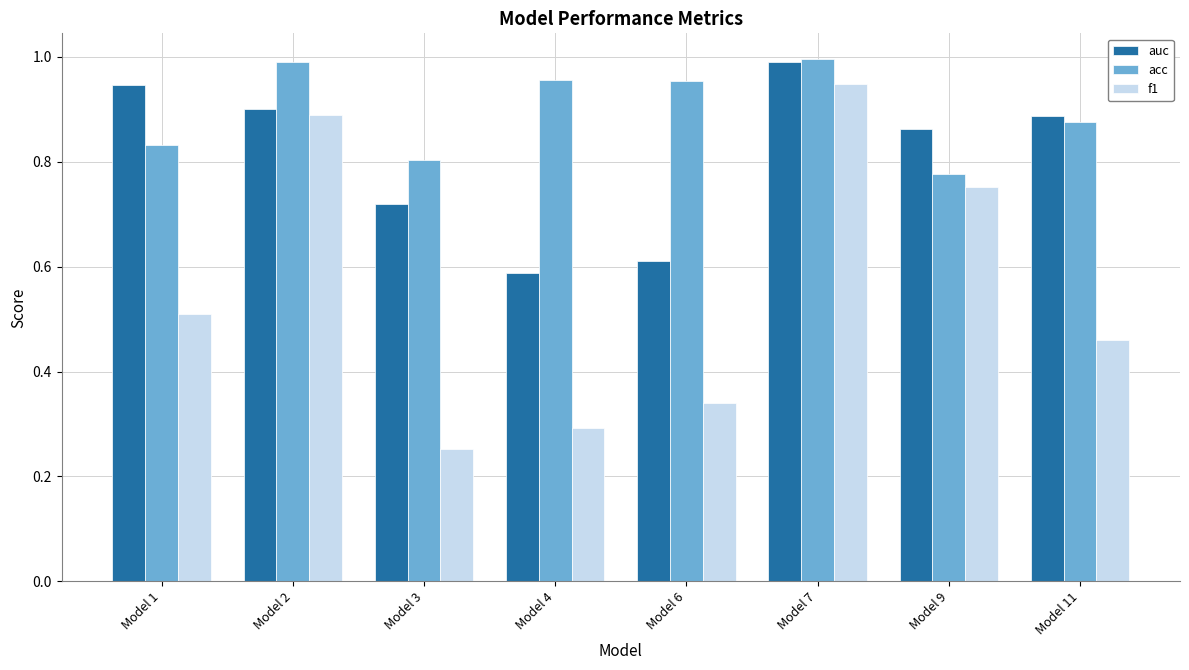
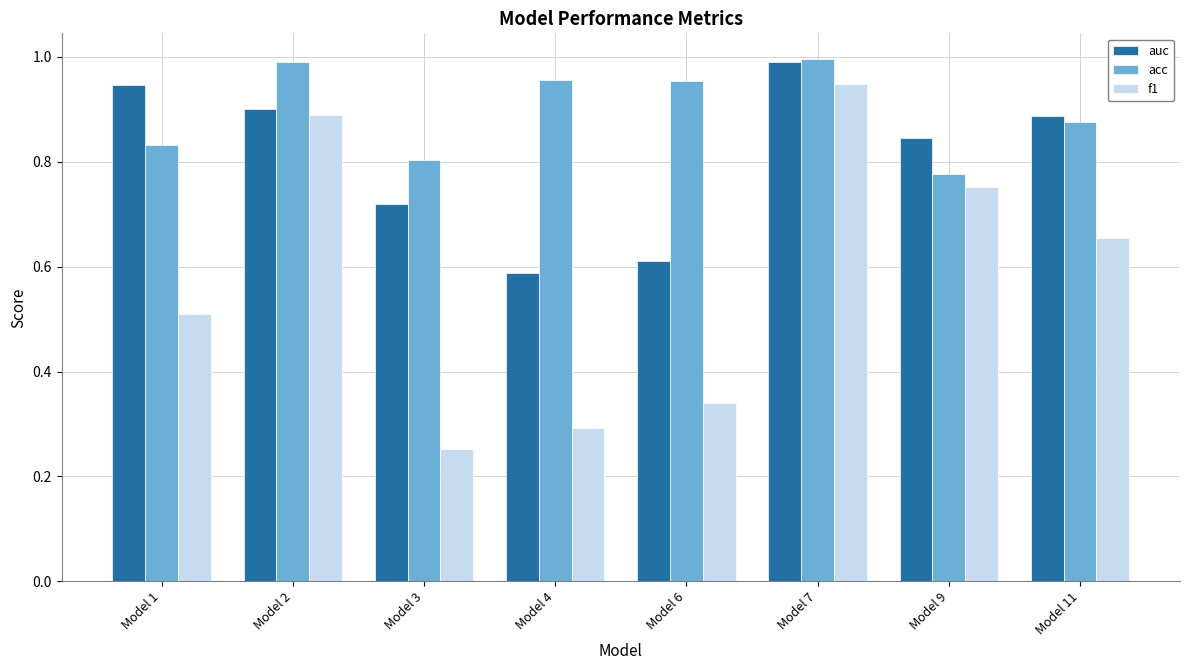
auc, Model 9: 0.86 -> 0.85
f1, Model 11: 0.46 -> 0.65
